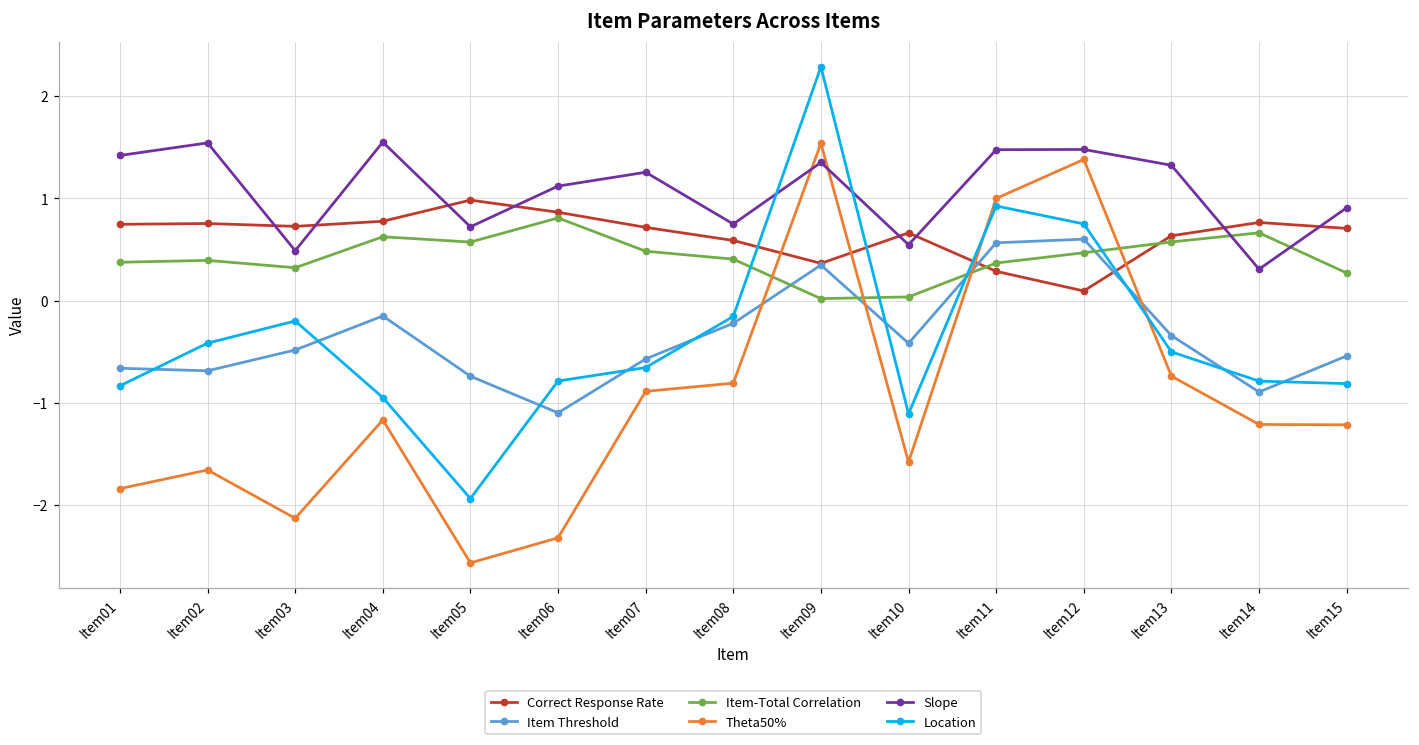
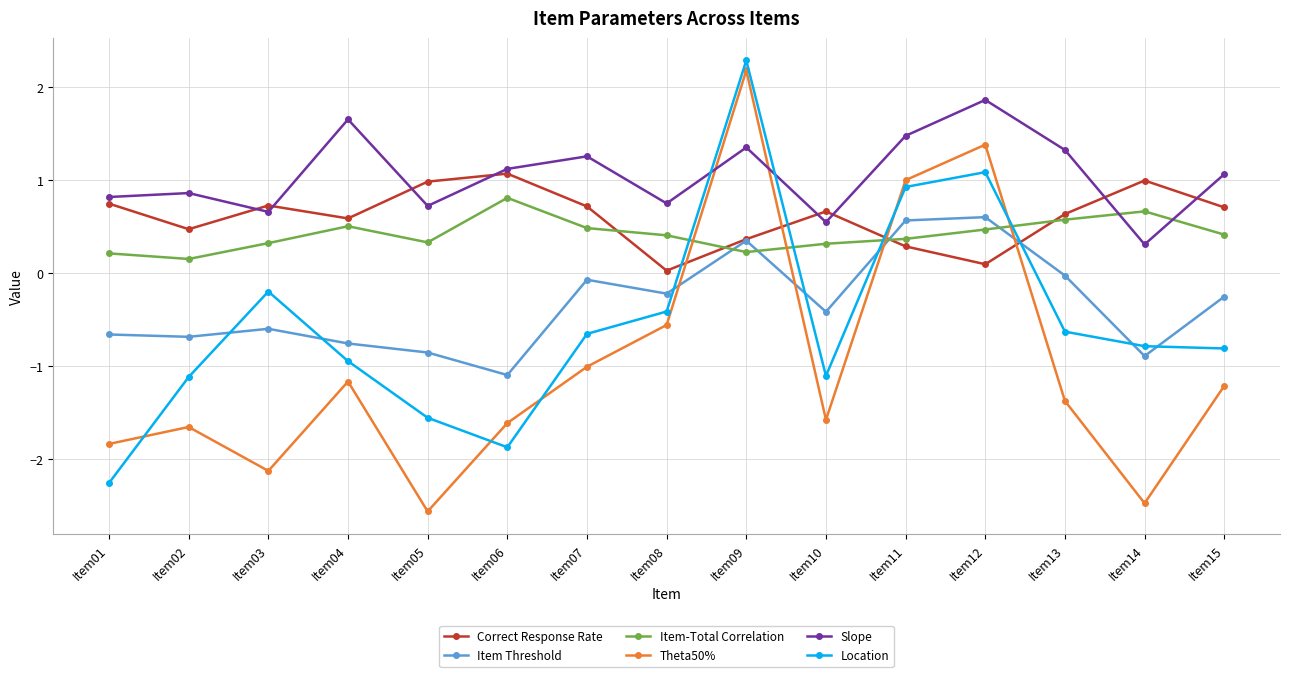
Item-Total Correlation, Item01: 0.4 -> 0.2
Slope, Item01: 1.4 -> 0.8
Location, Item01: -0.8 -> -2.3
Correct Response Rate, Item02: 0.8 -> 0.5
Item-Total Correlation, Item02: 0.4 -> 0.2
Slope, Item02: 1.5 -> 0.9
Location, Item02: -0.4 -> -1.1
Item Threshold, Item03: -0.5 -> -0.6
Slope, Item03: 0.5 -> 0.7
Correct Response Rate, Item04: 0.8 -> 0.6
Item Threshold, Item04: -0.2 -> -0.8
Item-Total Correlation, Item04: 0.6 -> 0.5
Slope, Item04: 1.6 -> 1.7
Item Threshold, Item05: -0.7 -> -0.9
Item-Total Correlation, Item05: 0.6 -> 0.3
Location, Item05: -1.9 -> -1.6
Correct Response Rate, Item06: 0.9 -> 1.1
Theta50%, Item06: -2.3 -> -1.6
Location, Item06: -0.8 -> -1.9
Item Threshold, Item07: -0.6 -> -0.1
Theta50%, Item07: -0.9 -> -1.0
Correct Response Rate, Item08: 0.6 -> 0.0
Theta50%, Item08: -0.8 -> -0.6
Location, Item08: -0.2 -> -0.4
Item-Total Correlation, Item09: 0.0 -> 0.2
Theta50%, Item09: 1.5 -> 2.2
Item-Total Correlation, Item10: 0.0 -> 0.3
Slope, Item12: 1.5 -> 1.9
Location, Item12: 0.7 -> 1.1
Item Threshold, Item13: -0.3 -> 0.0
Theta50%, Item13: -0.7 -> -1.4
Location, Item13: -0.5 -> -0.6
Correct Response Rate, Item14: 0.8 -> 1.0
Theta50%, Item14: -1.2 -> -2.5
Item Threshold, Item15: -0.5 -> -0.3
Item-Total Correlation, Item15: 0.3 -> 0.4
Slope, Item15: 0.9 -> 1.1
